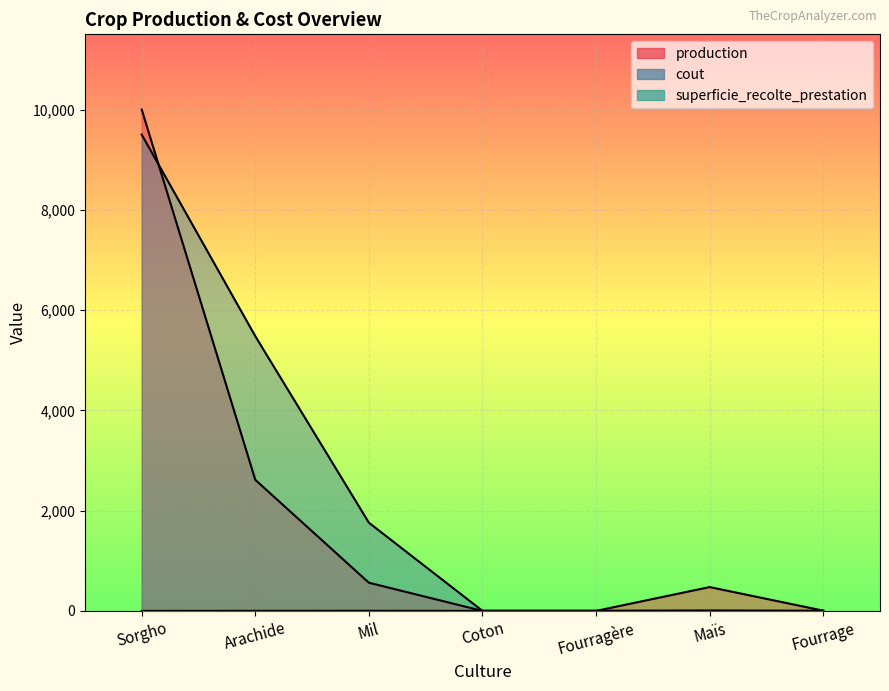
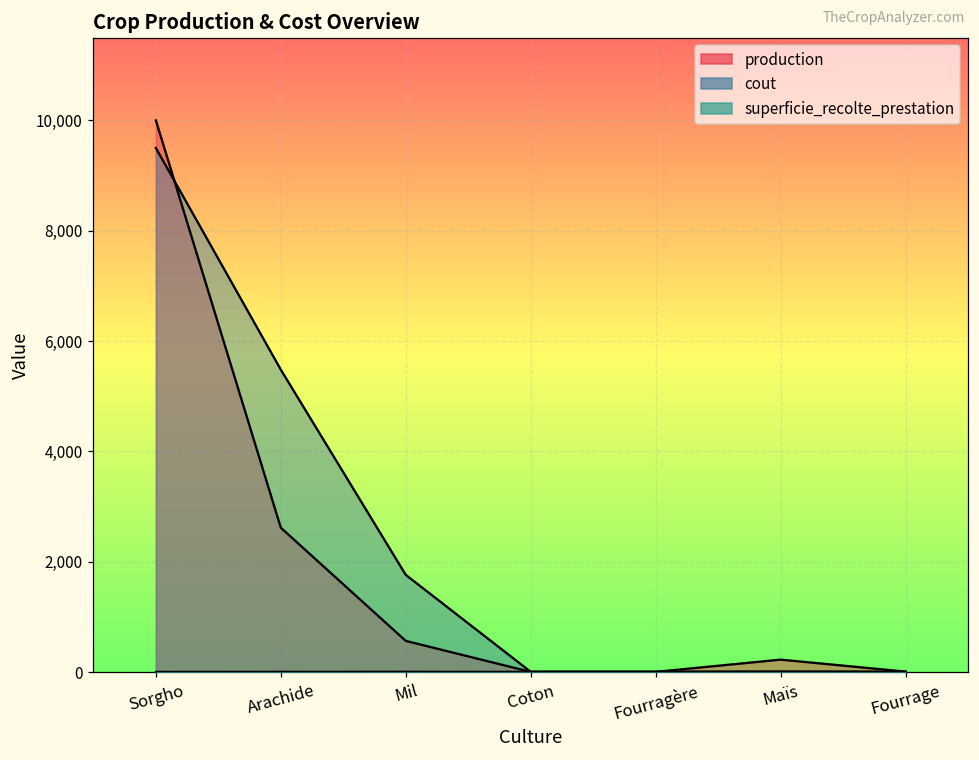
production, Maïs: 500 -> 200
